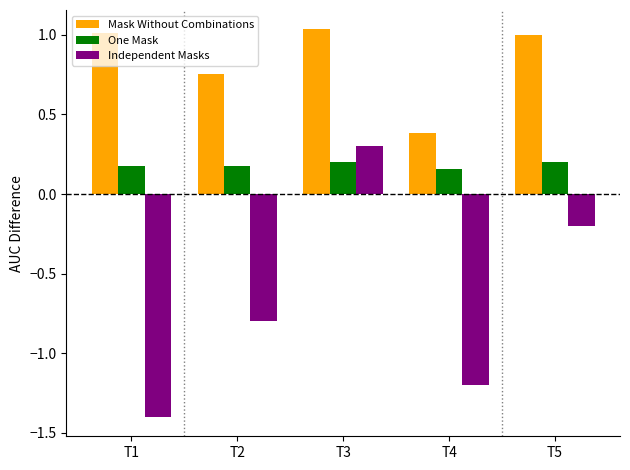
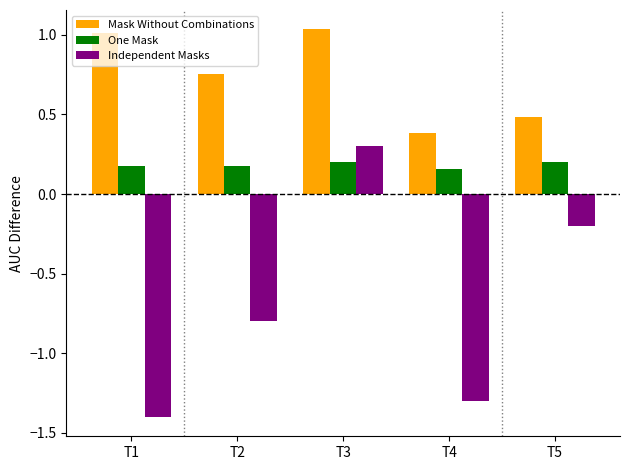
Independent Masks, T4: -1.2 -> -1.3
Mask Without Combinations, T5: 1.00 -> 0.48
